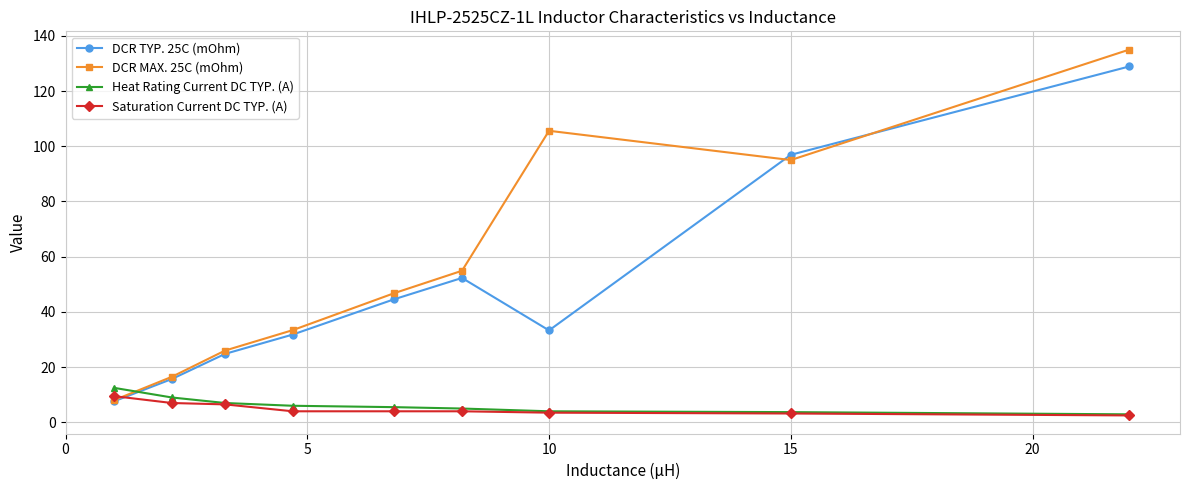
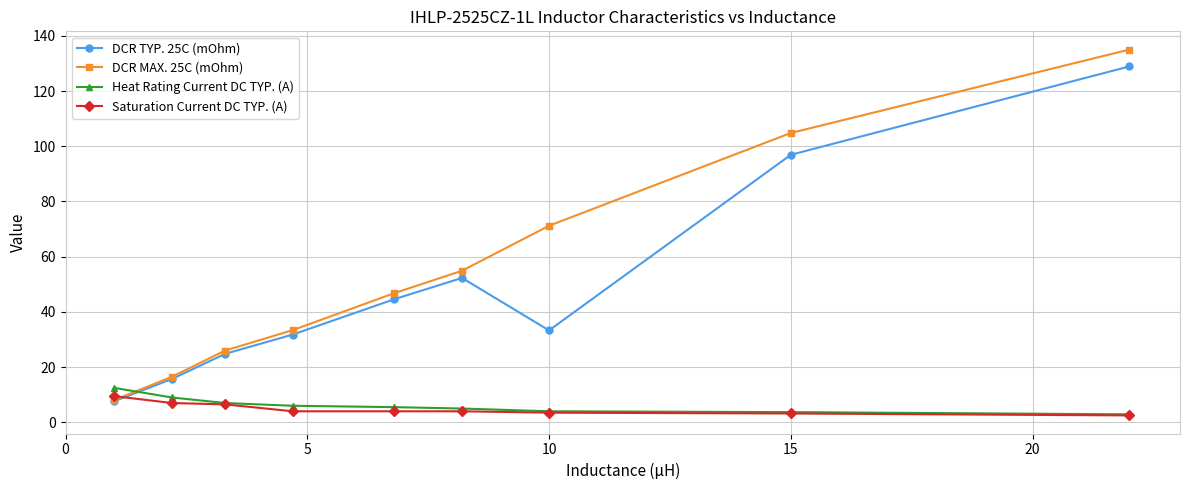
DCR MAX. 25C (mOhm), 10: 106 -> 71
DCR MAX. 25C (mOhm), 15: 95 -> 105
